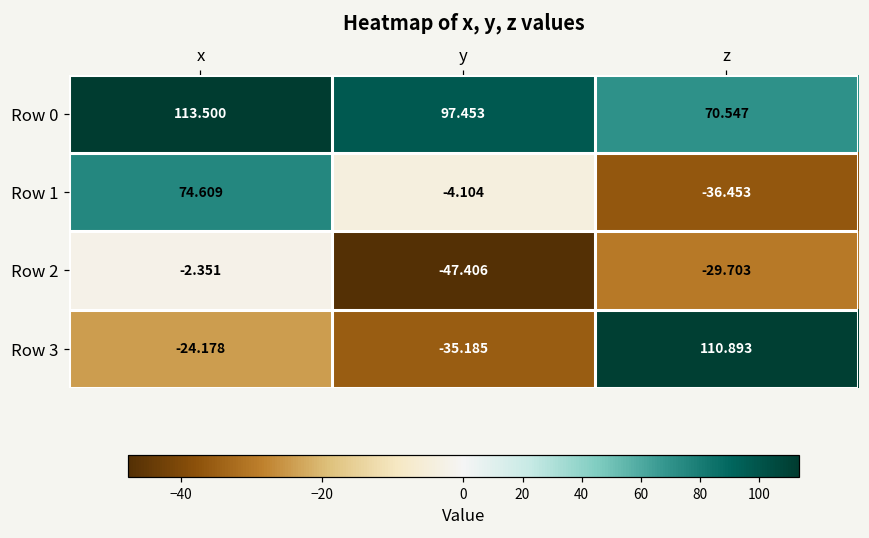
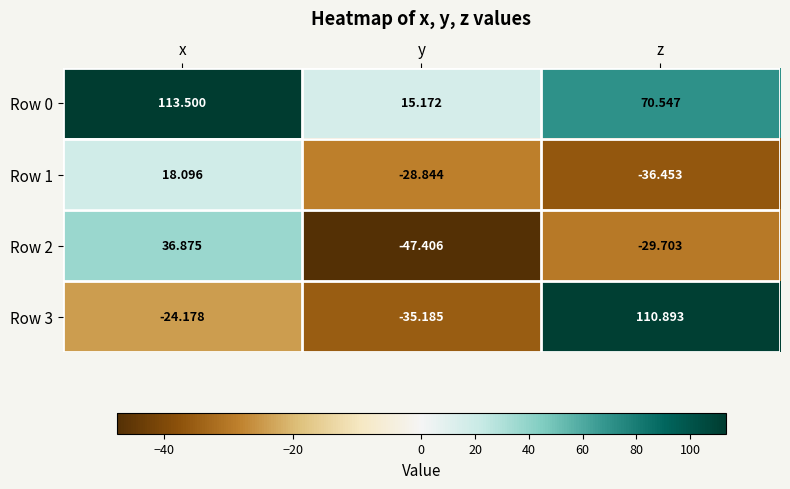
Row 0, y: 97.453 -> 15.172
Row 1, x: 74.609 -> 18.096
Row 1, y: -4.104 -> -28.844
Row 2, x: -2.351 -> 36.875
